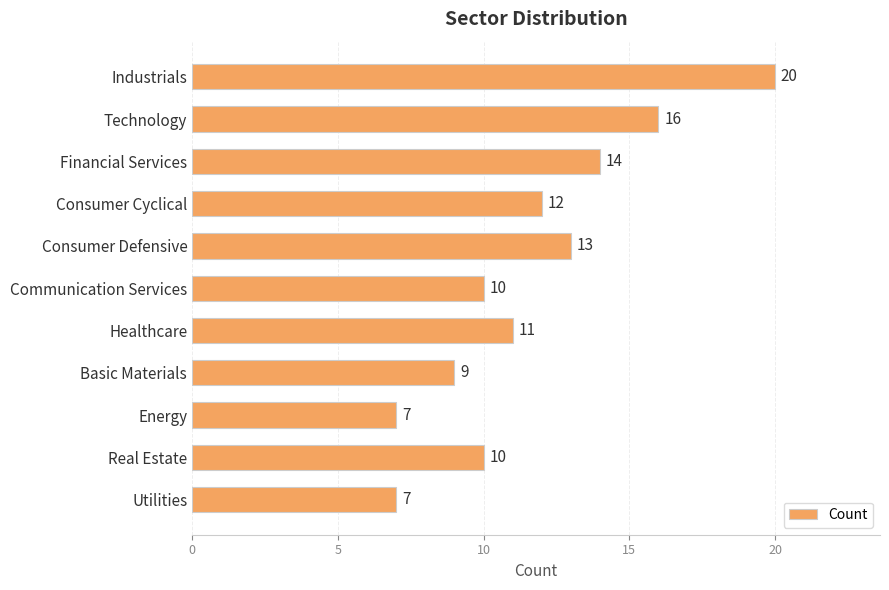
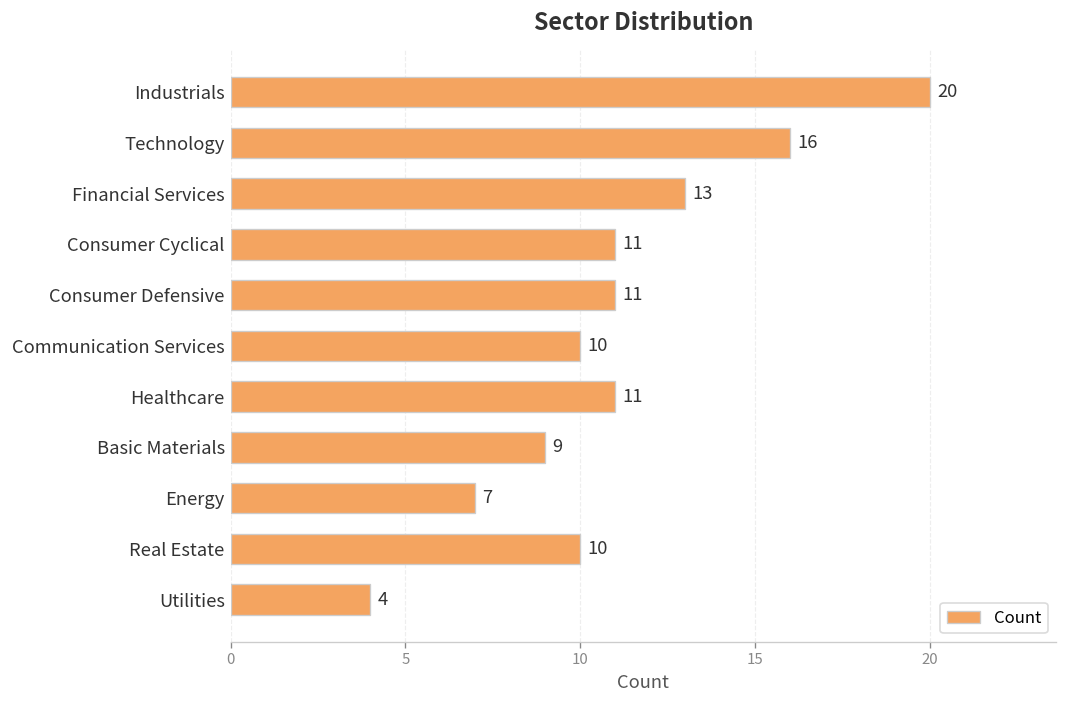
Financial Services: 14 -> 13
Consumer Cyclical: 12 -> 11
Consumer Defensive: 13 -> 11
Utilities: 7 -> 4
